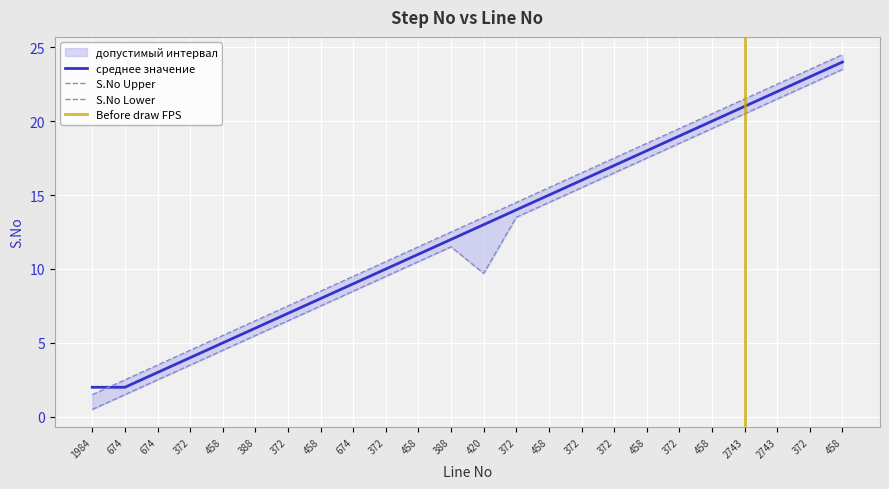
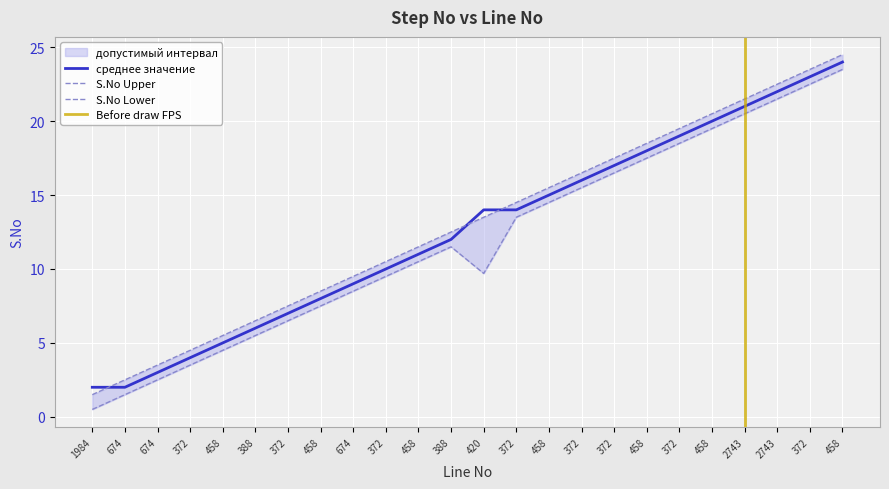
среднее значение, 420: 13 -> 14
